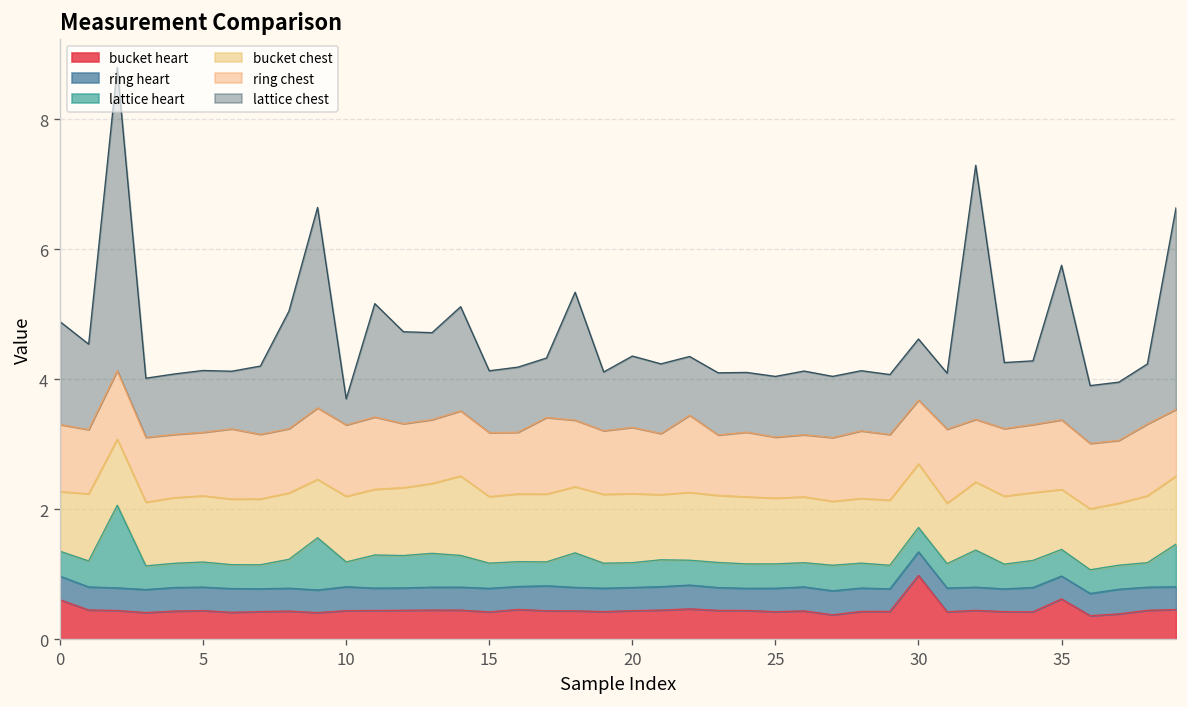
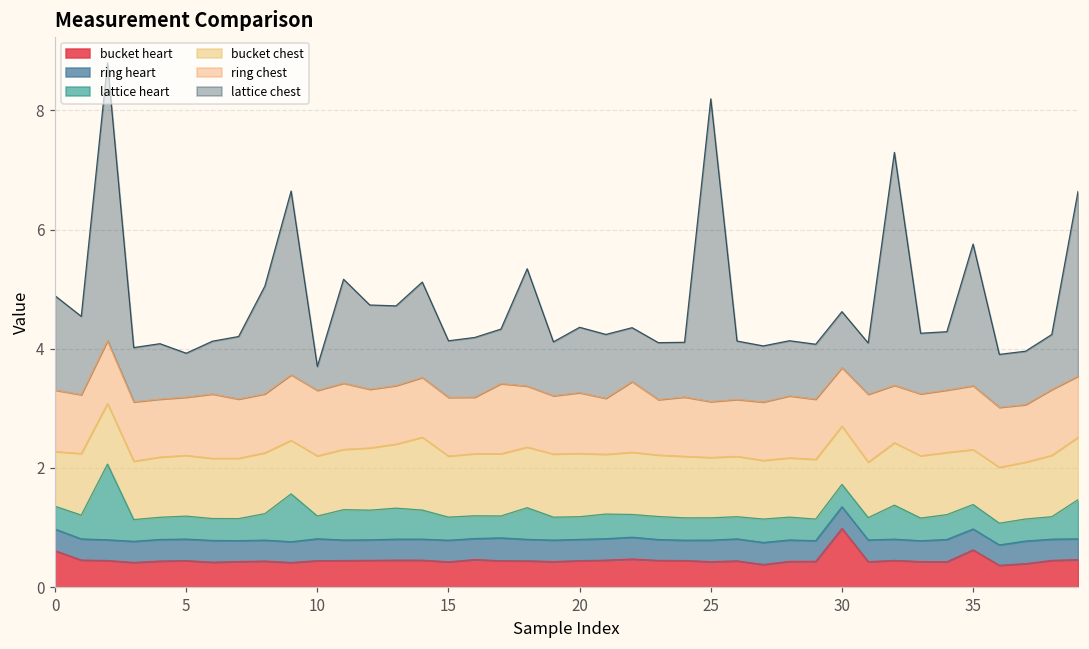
lattice chest, 5: 1.0 -> 0.7
lattice chest, 25: 0.9 -> 5.1
